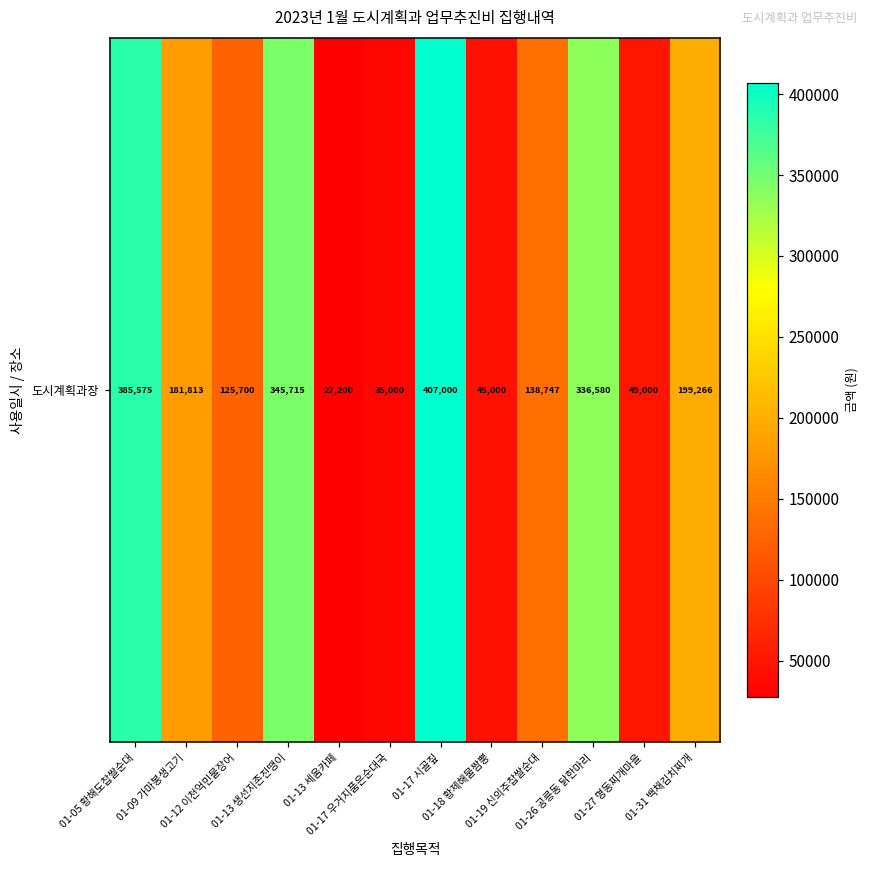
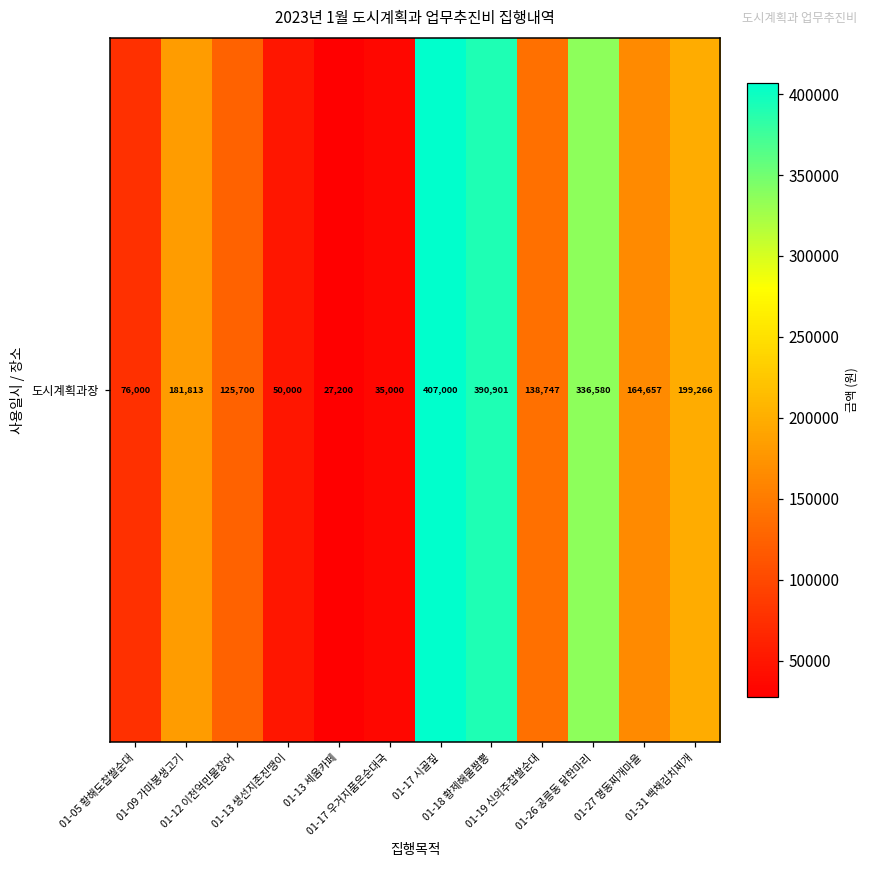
도시계획과장, 01-05 황해도찹쌀순대: 385,575 -> 76,000
도시계획과장, 01-13 생선지존진땡이: 345,715 -> 50,000
도시계획과장, 01-18 황제해물짬뽕: 45,000 -> 390,901
도시계획과장, 01-27 명동찌개마을: 49,000 -> 164,657
